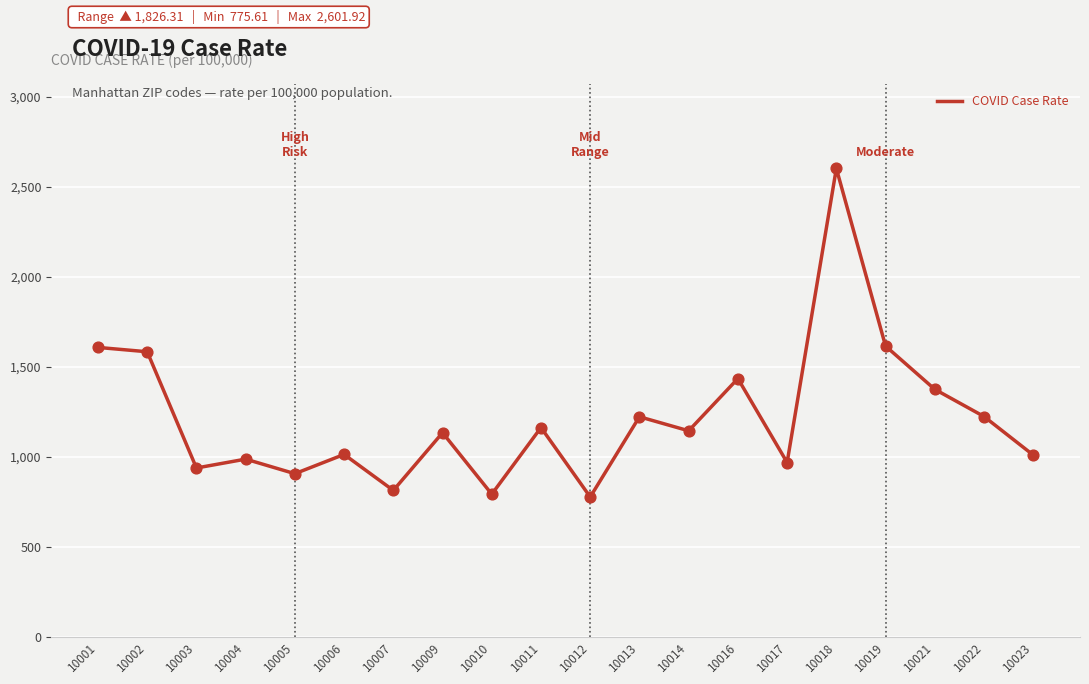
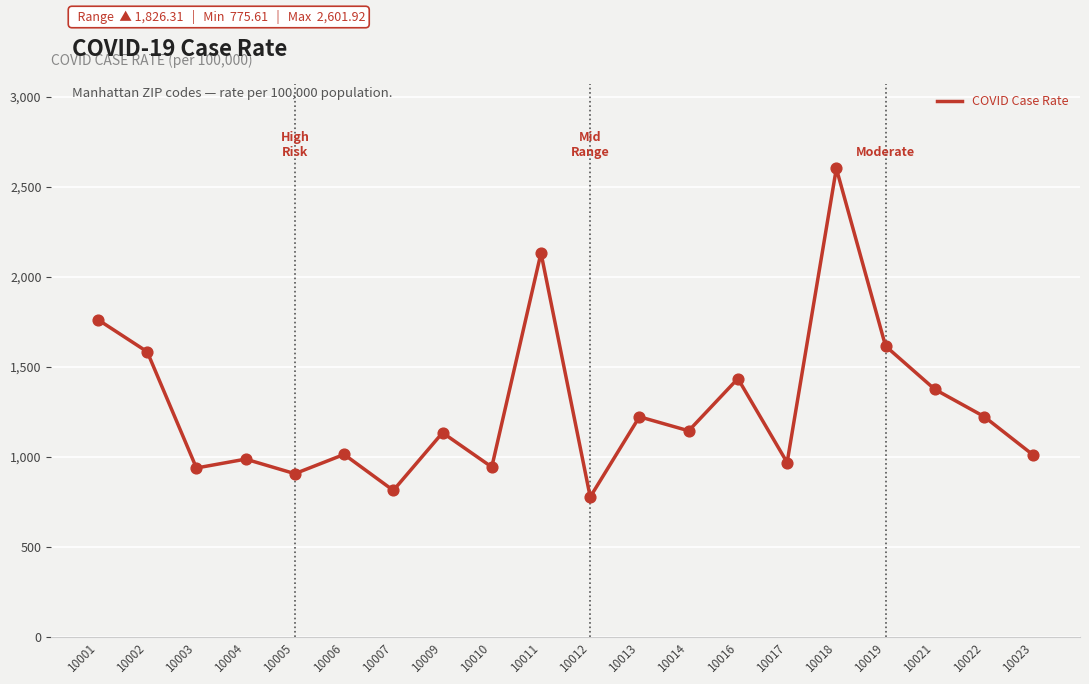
10001: 1,610 -> 1,760
10010: 790 -> 940
10011: 1,160 -> 2,130
